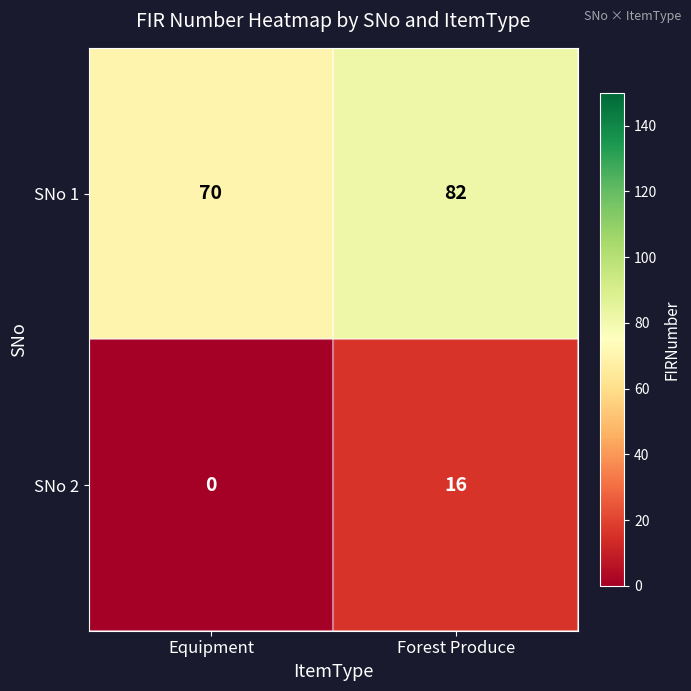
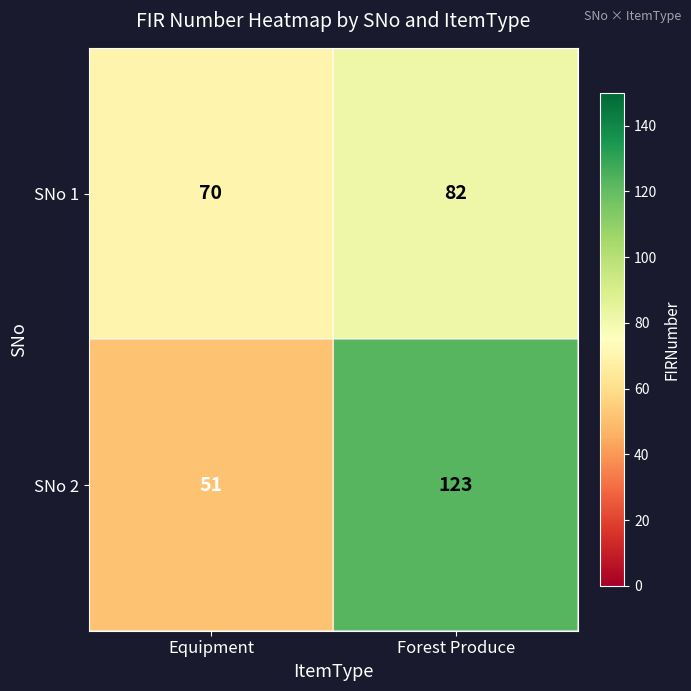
SNo 2, Equipment: 0 -> 51
SNo 2, Forest Produce: 16 -> 123
